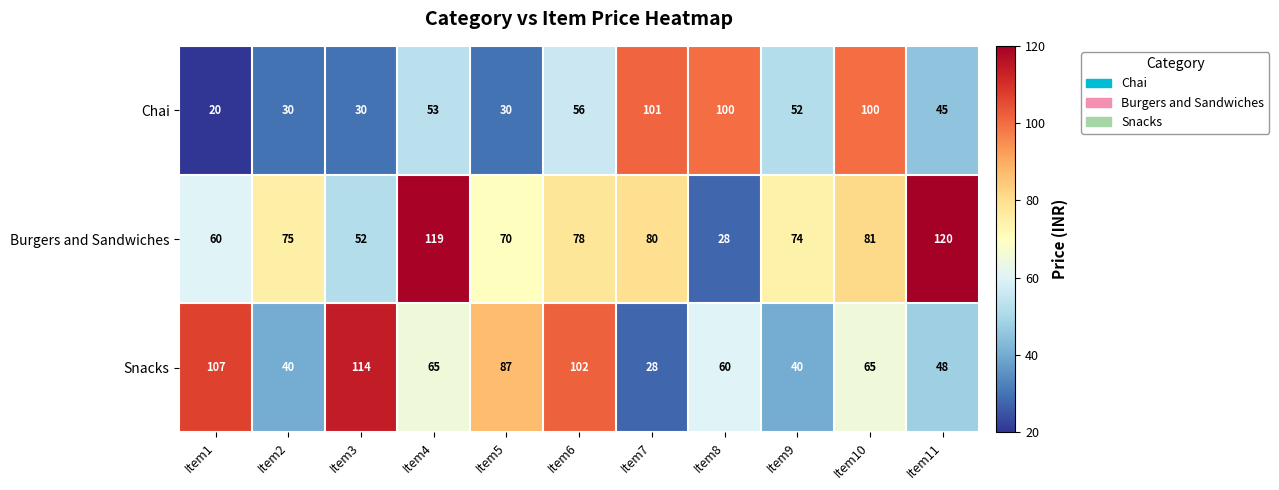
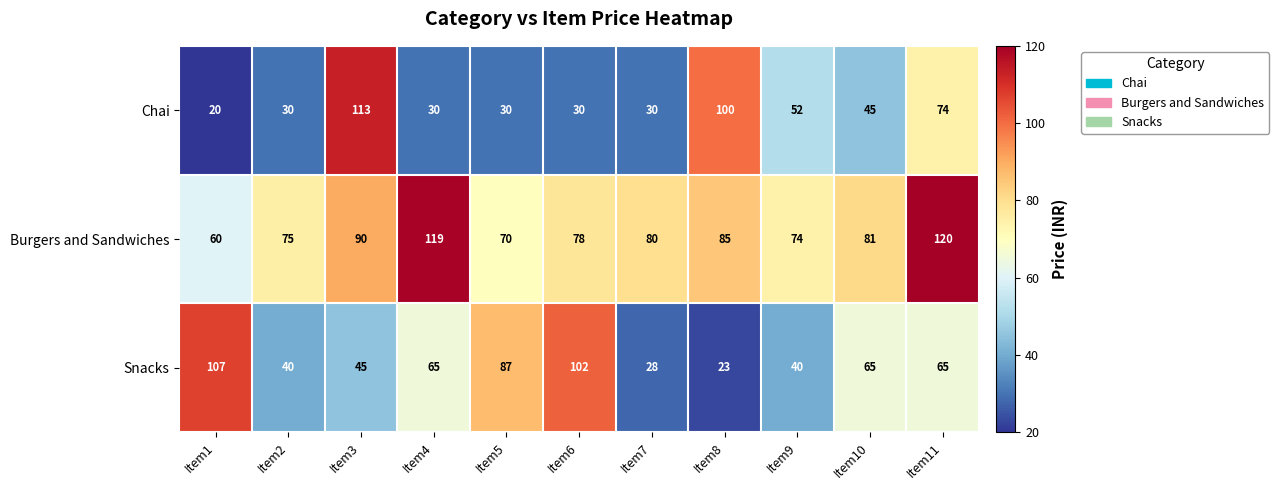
Chai, Item3: 30 -> 113
Chai, Item4: 53 -> 30
Chai, Item6: 56 -> 30
Chai, Item7: 101 -> 30
Chai, Item10: 100 -> 45
Chai, Item11: 45 -> 74
Burgers and Sandwiches, Item3: 52 -> 90
Burgers and Sandwiches, Item8: 28 -> 85
Snacks, Item3: 114 -> 45
Snacks, Item8: 60 -> 23
Snacks, Item11: 48 -> 65
